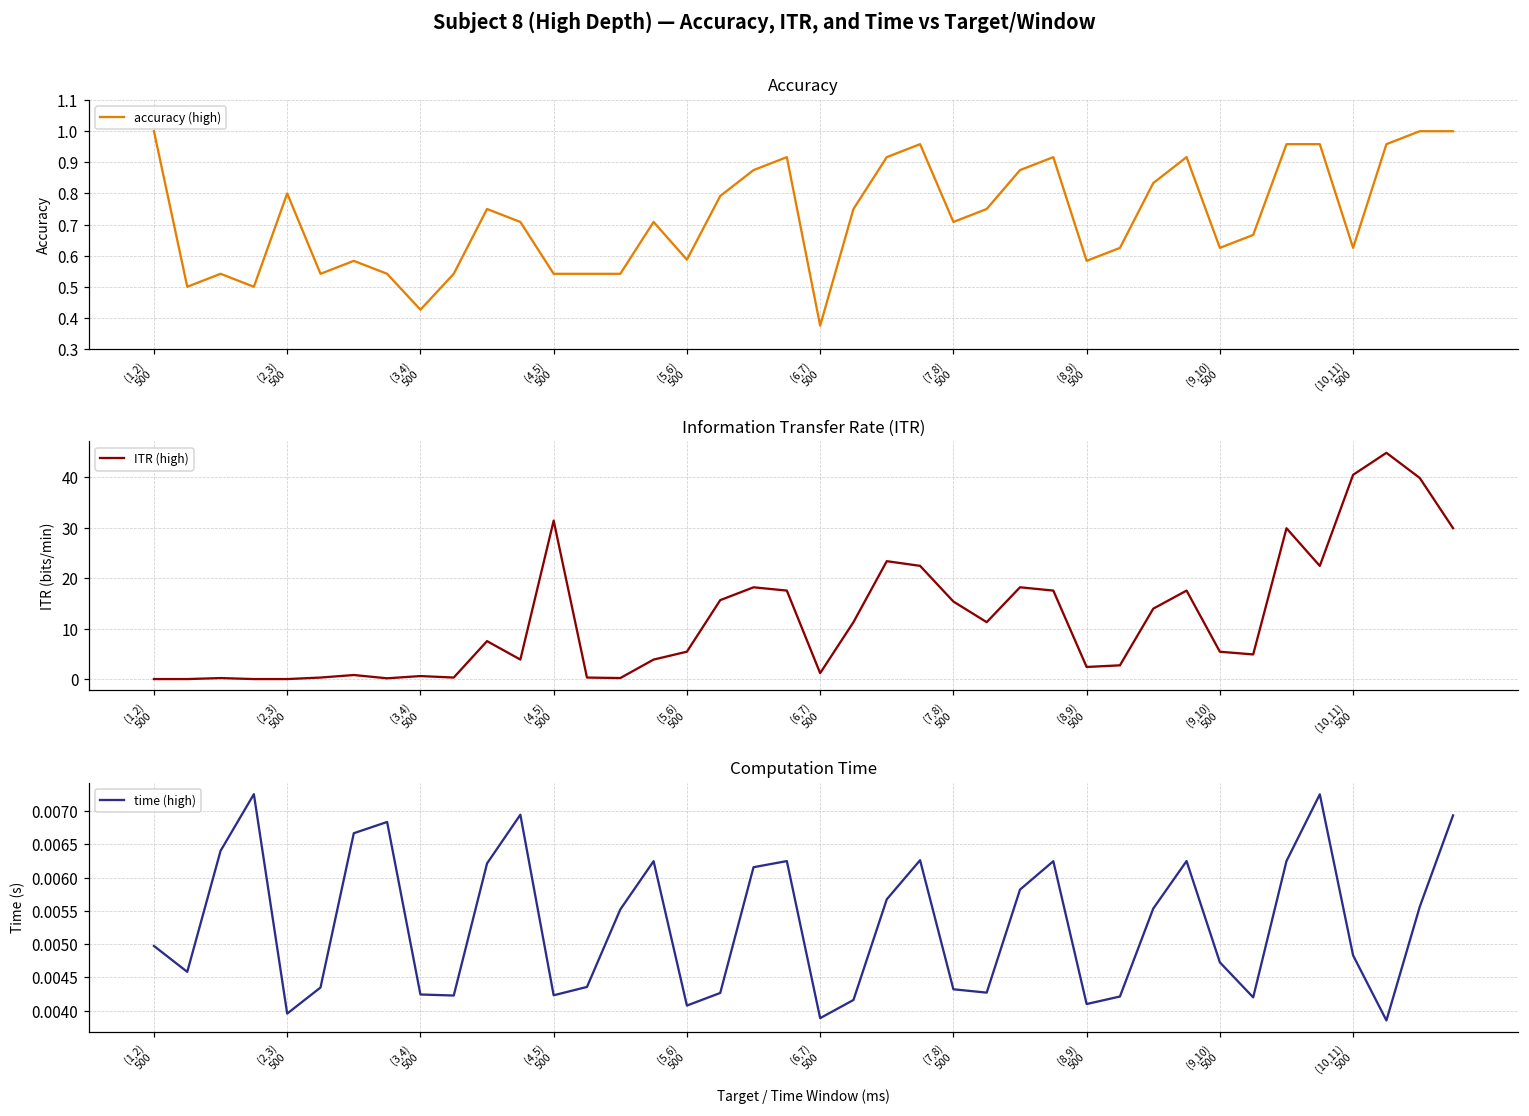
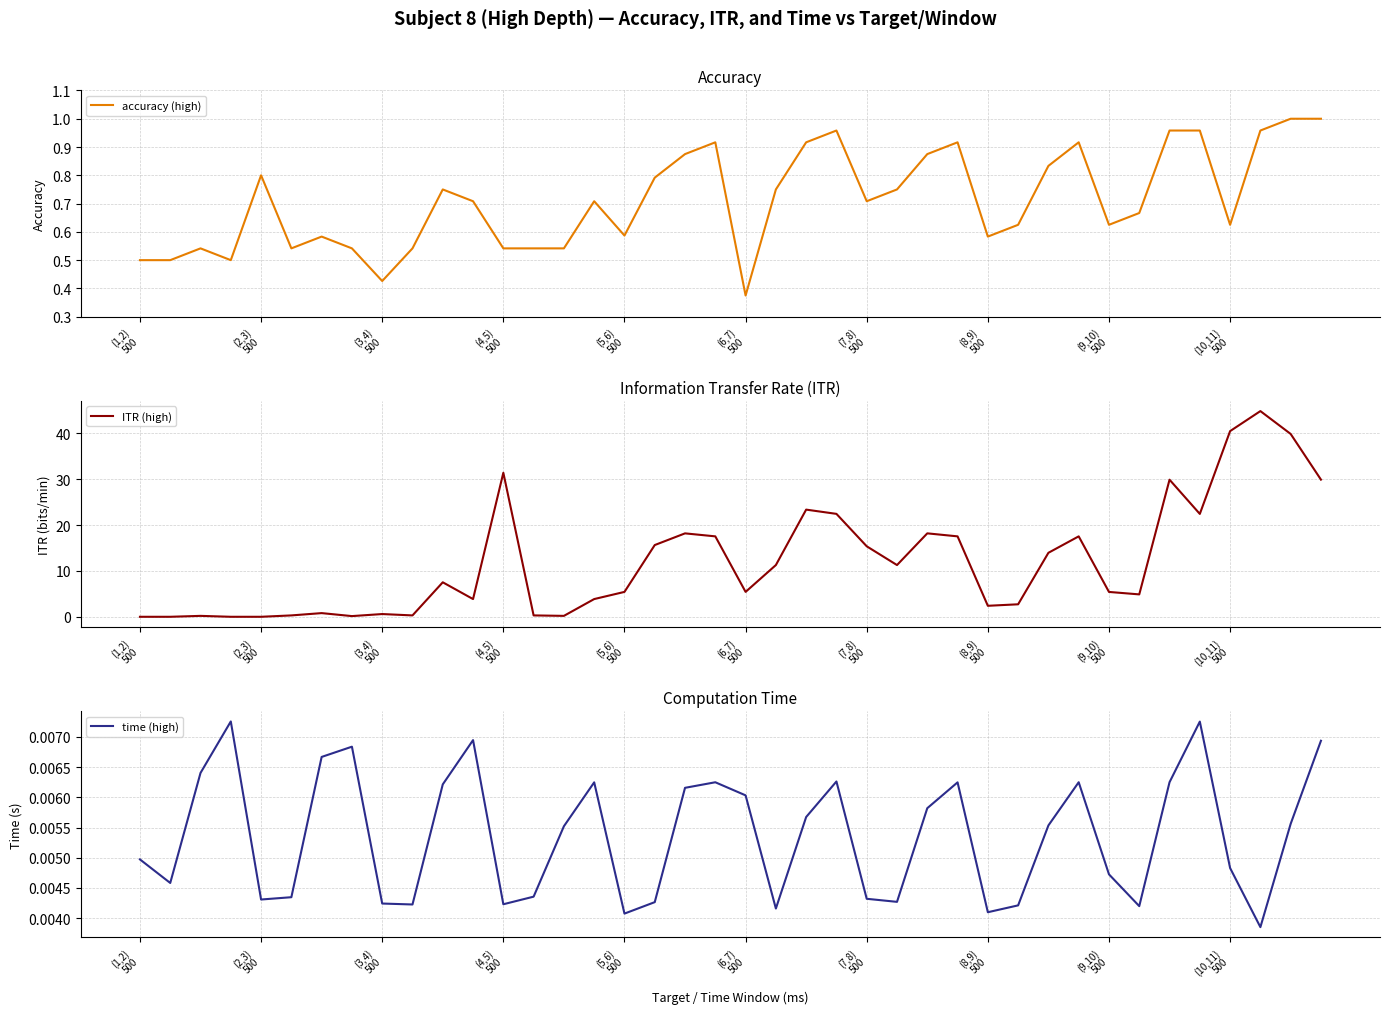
Accuracy, (1,2) 500: 1.0 -> 0.5
Information Transfer Rate (ITR), (6,7) 500: 1 -> 5
Computation Time, (2,3) 500: 0.0040 -> 0.0043
Computation Time, (6,7) 500: 0.0039 -> 0.0060
